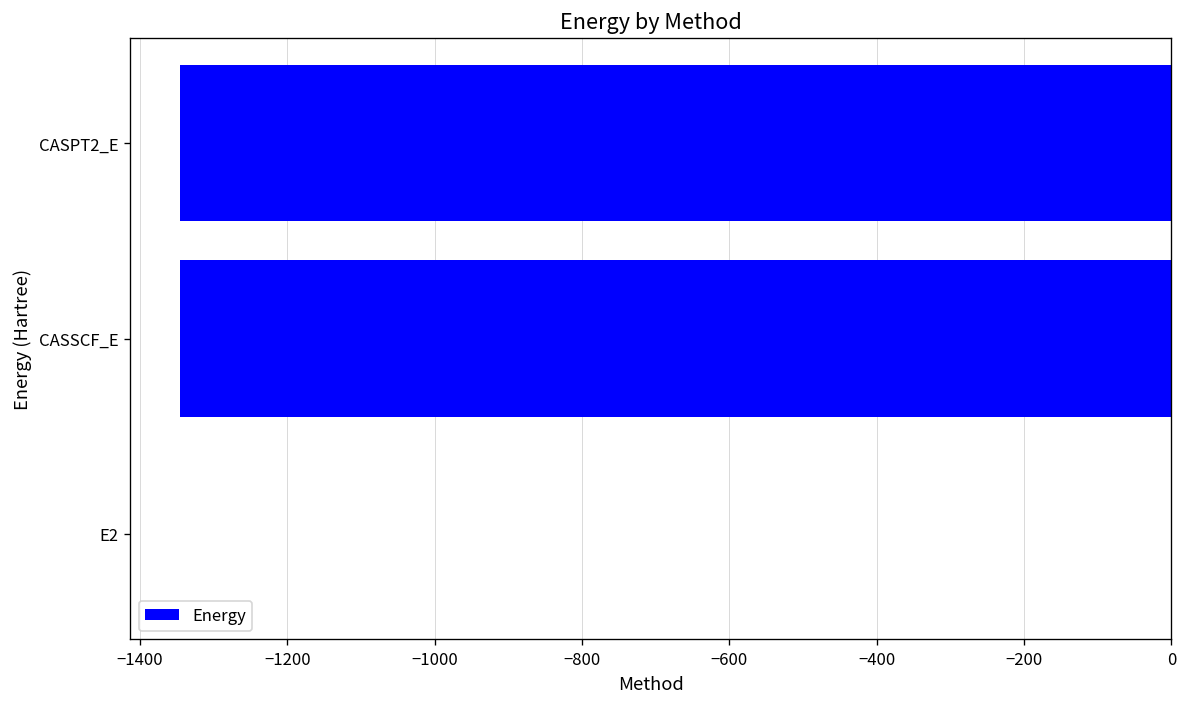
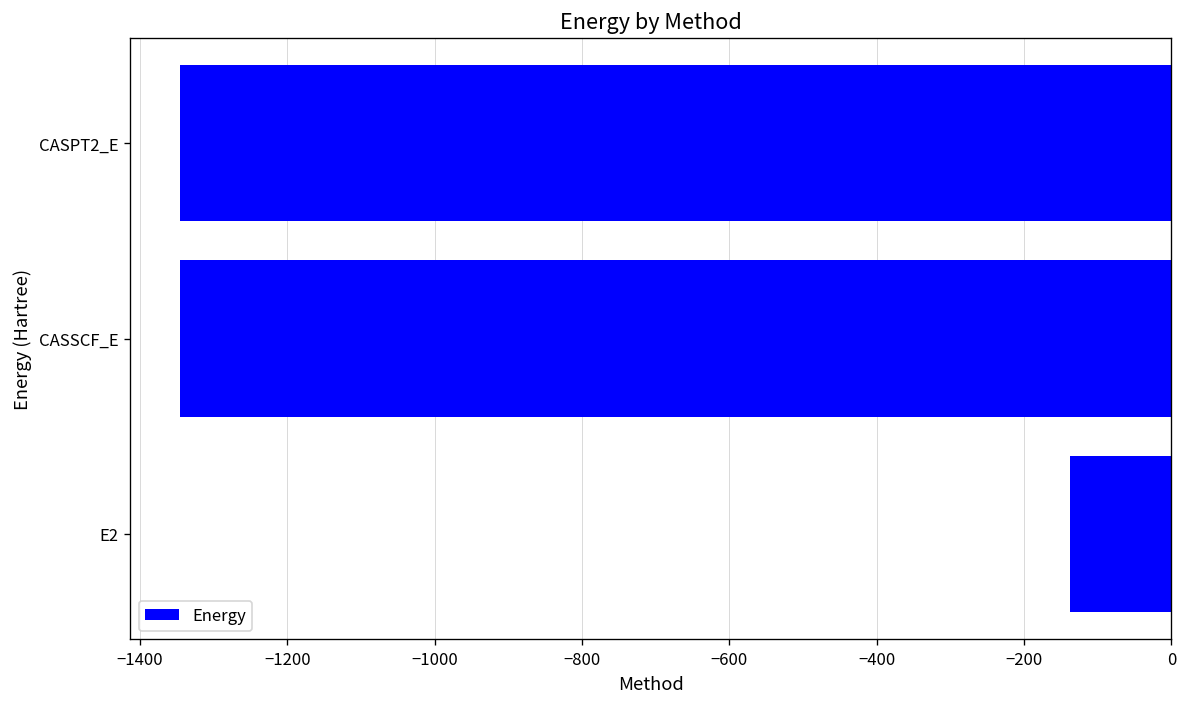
E2: 0 -> -140
